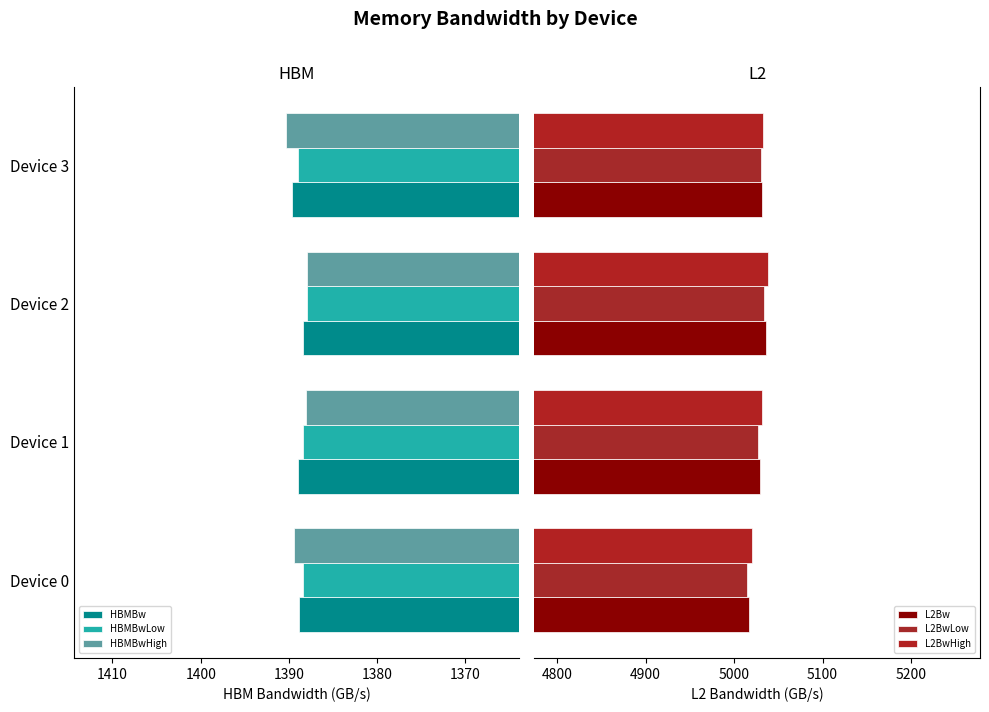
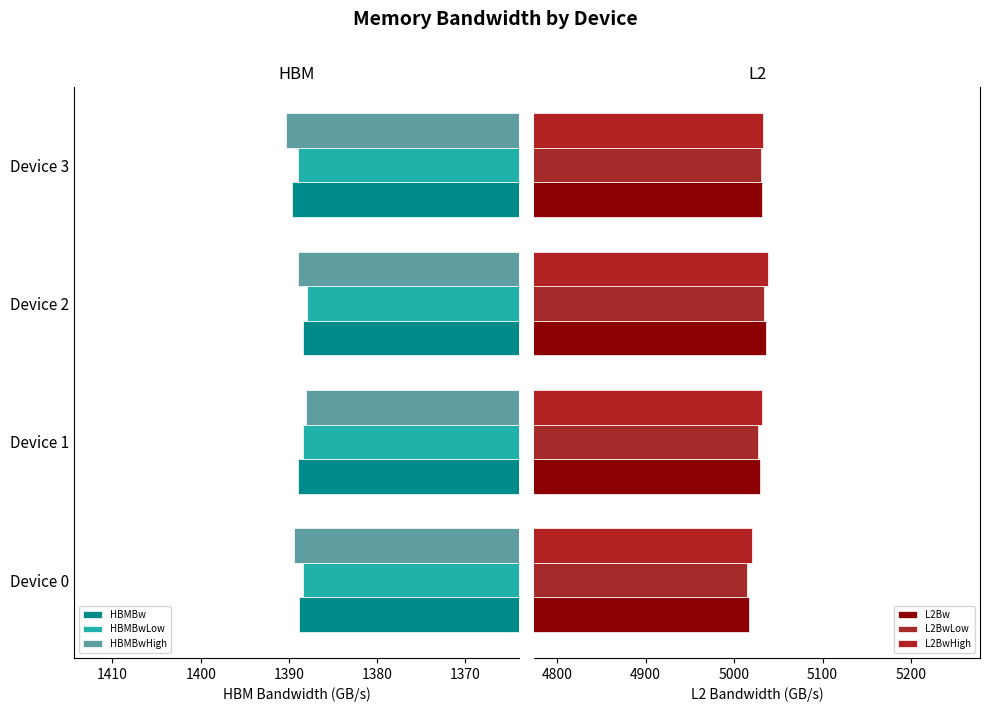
HBM, HBMBwHigh, Device 2: 1388 -> 1389
